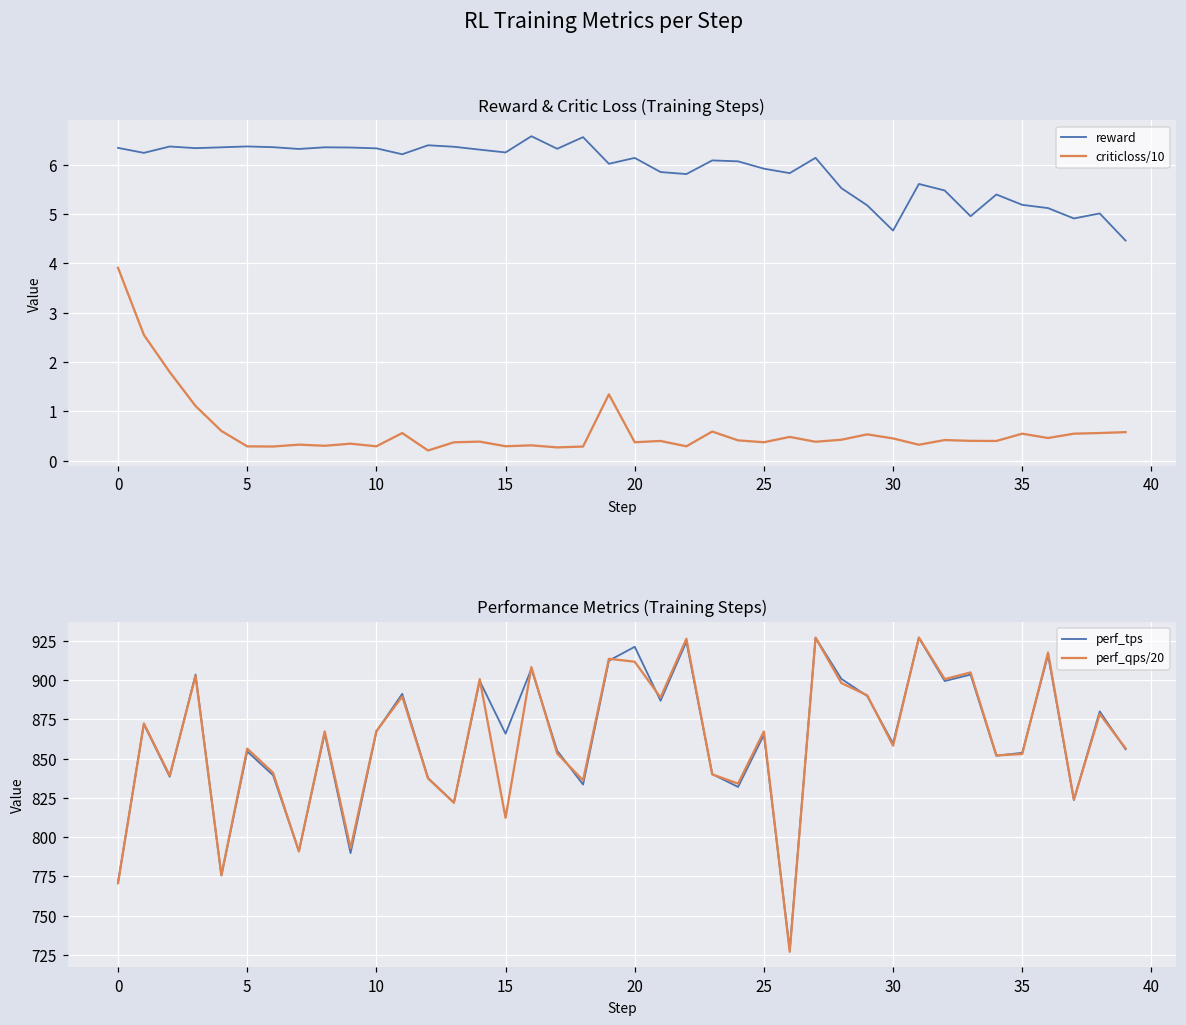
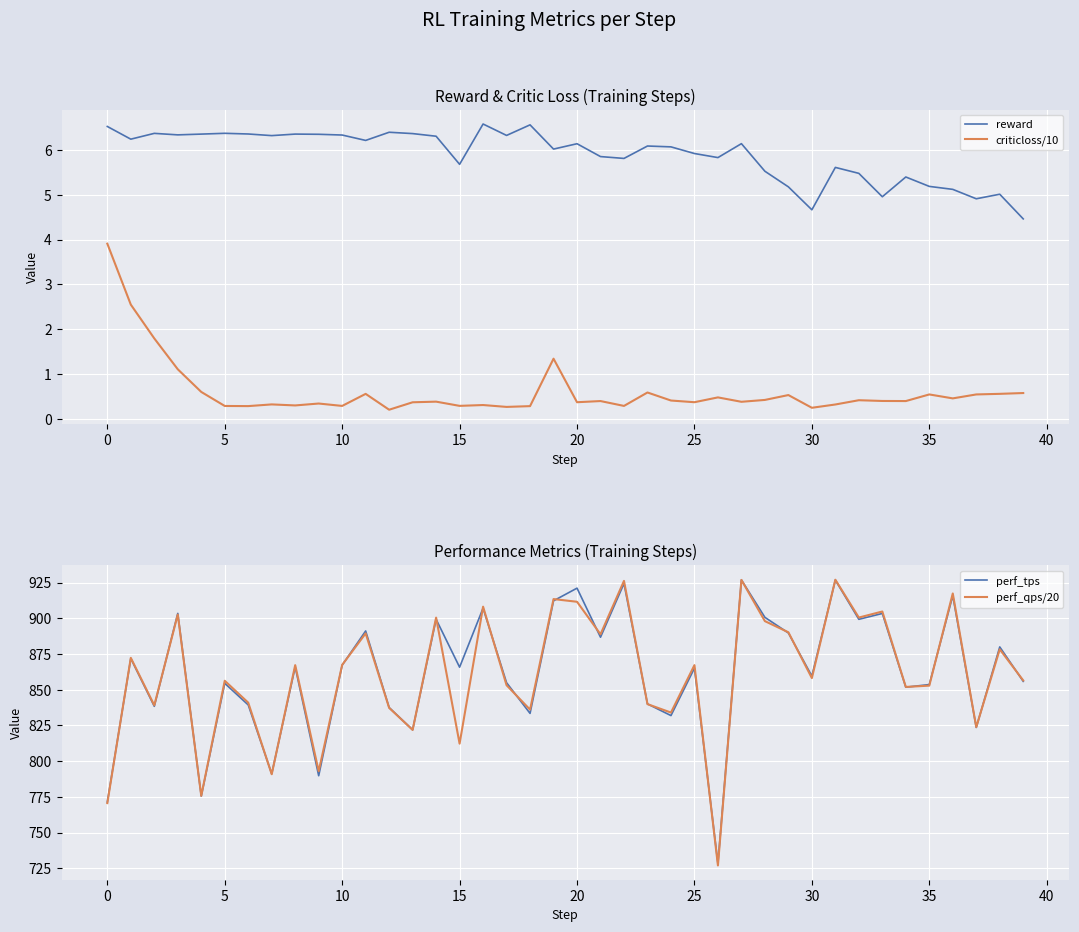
Reward & Critic Loss (Training Steps), reward, 0: 6.3 -> 6.5
Reward & Critic Loss (Training Steps), reward, 15: 6.2 -> 5.7
Reward & Critic Loss (Training Steps), criticloss/10, 30: 0.4 -> 0.2
